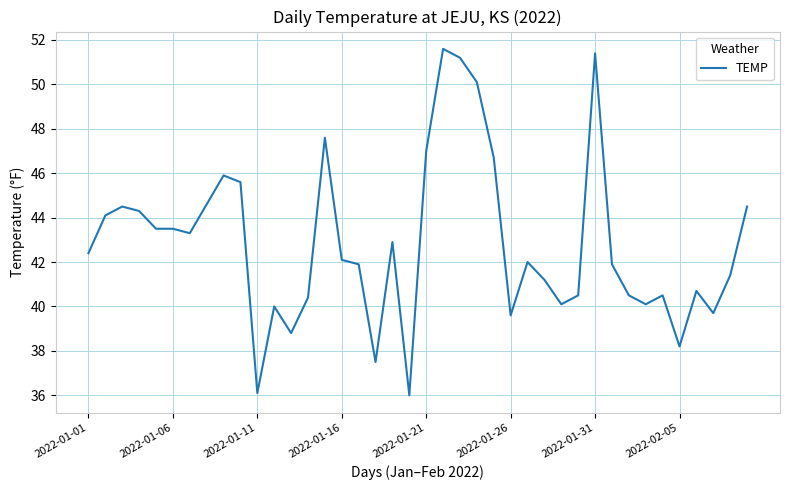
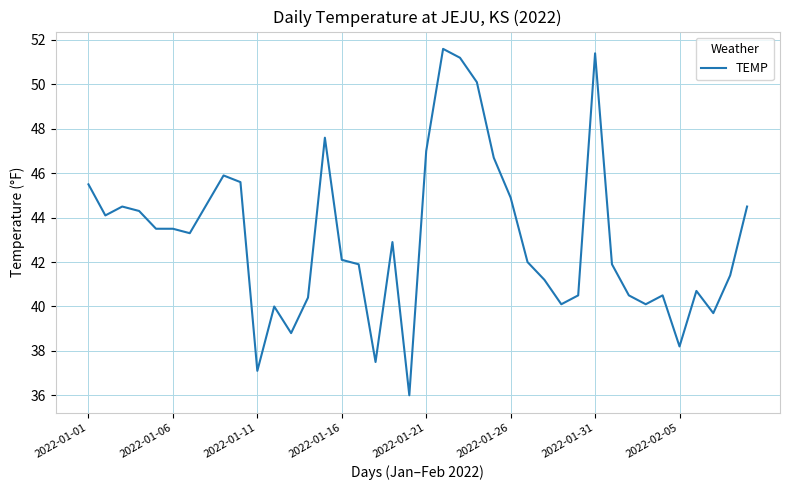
2022-01-01: 42.4 -> 45.5
2022-01-11: 36.1 -> 37.1
2022-01-26: 39.6 -> 44.9
